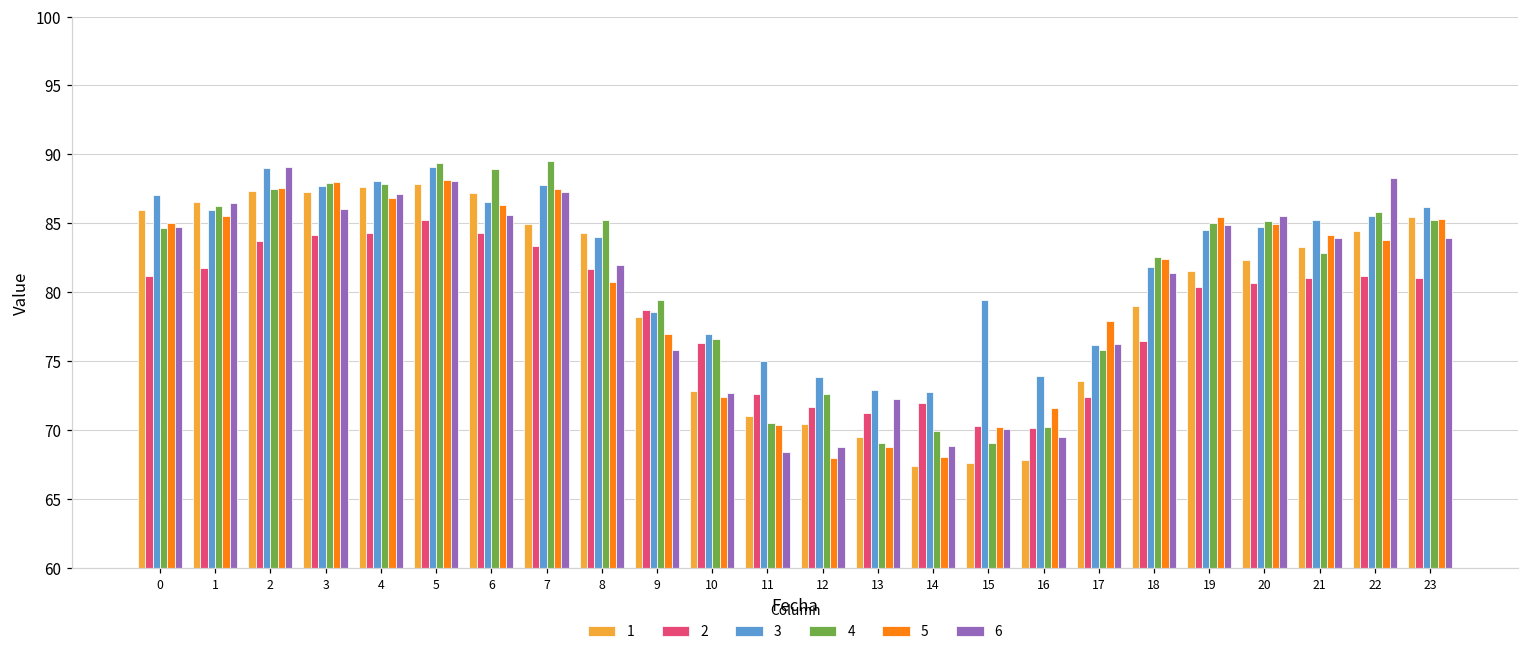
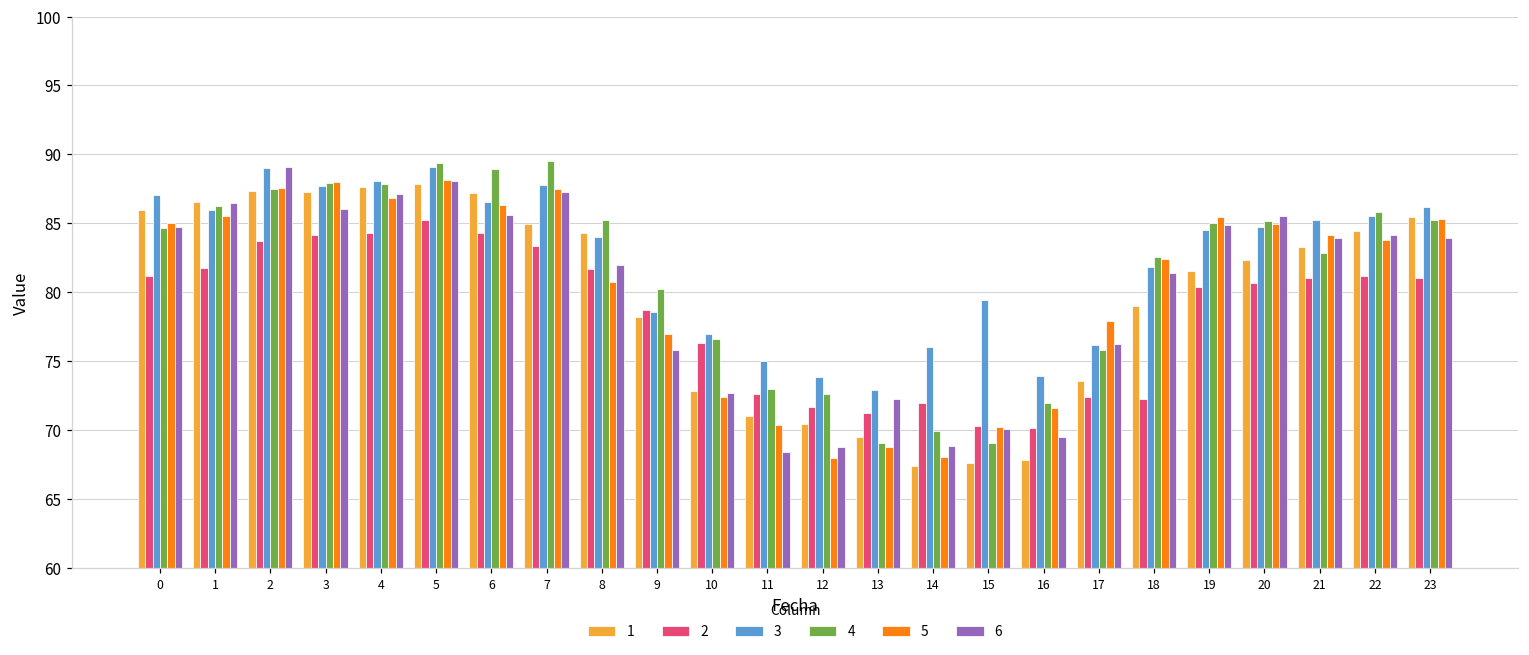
4, 9: 79.4 -> 80.2
4, 11: 70.5 -> 73.0
3, 14: 72.7 -> 76.1
4, 16: 70.2 -> 71.9
2, 18: 76.5 -> 72.2
6, 22: 88.3 -> 84.2
